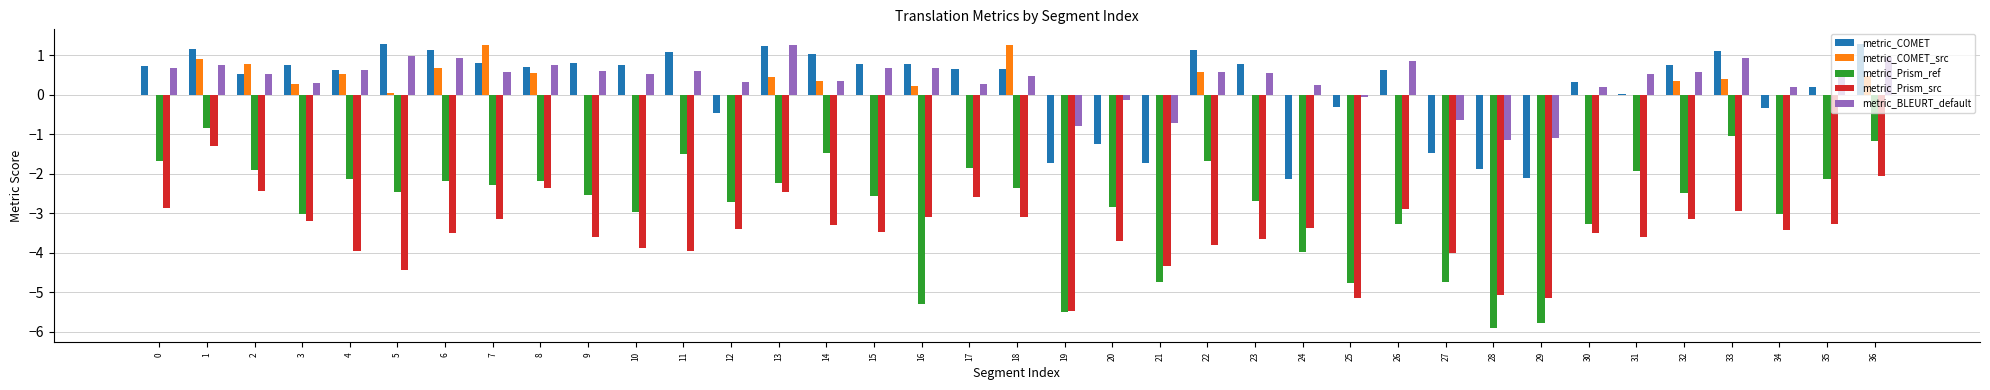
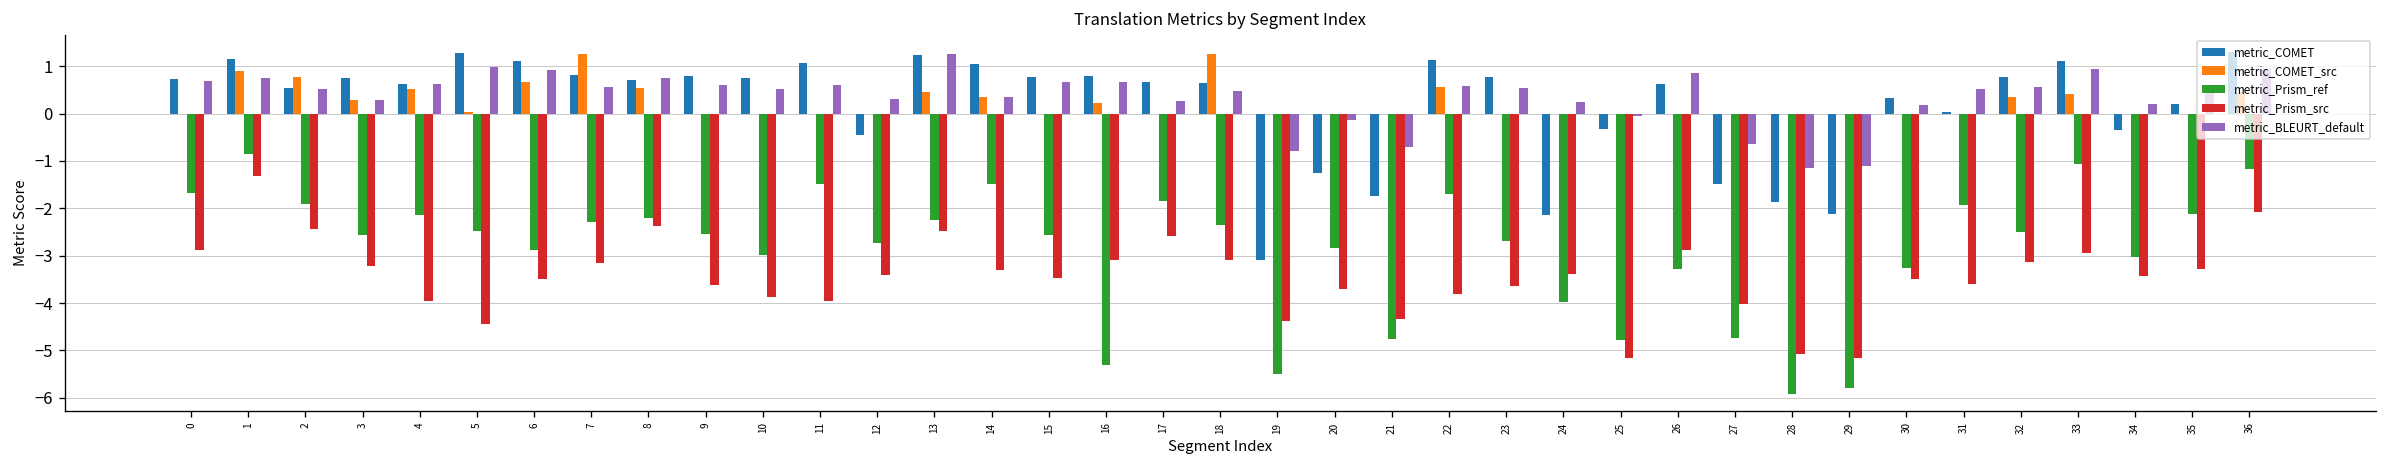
metric_Prism_ref, 3: -3.0 -> -2.6
metric_Prism_ref, 6: -2.2 -> -2.9
metric_COMET, 19: -1.7 -> -3.1
metric_Prism_src, 19: -5.5 -> -4.4
